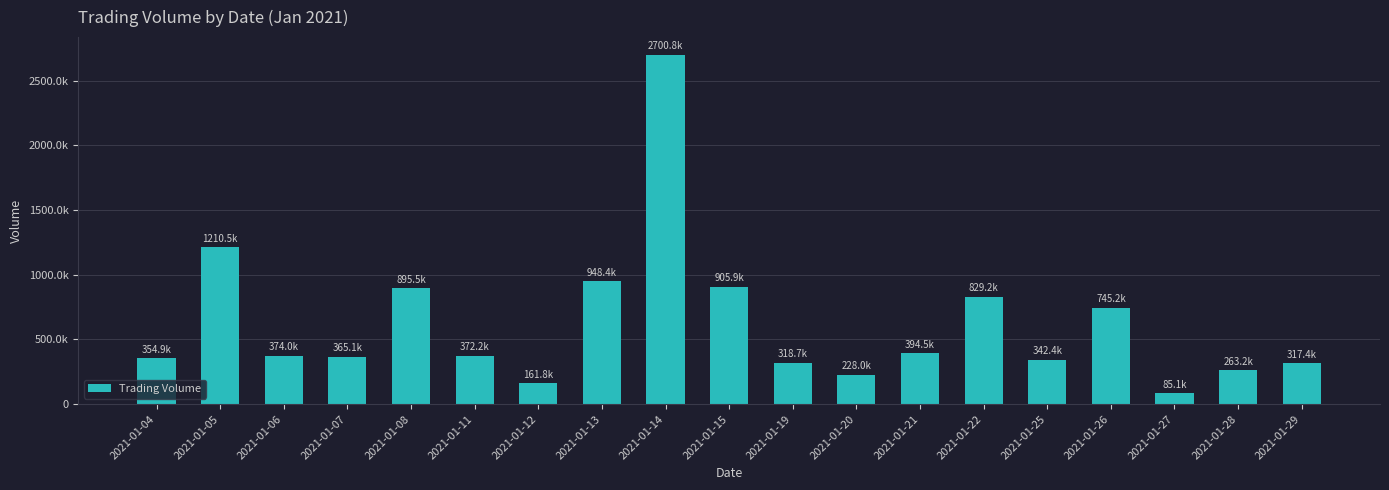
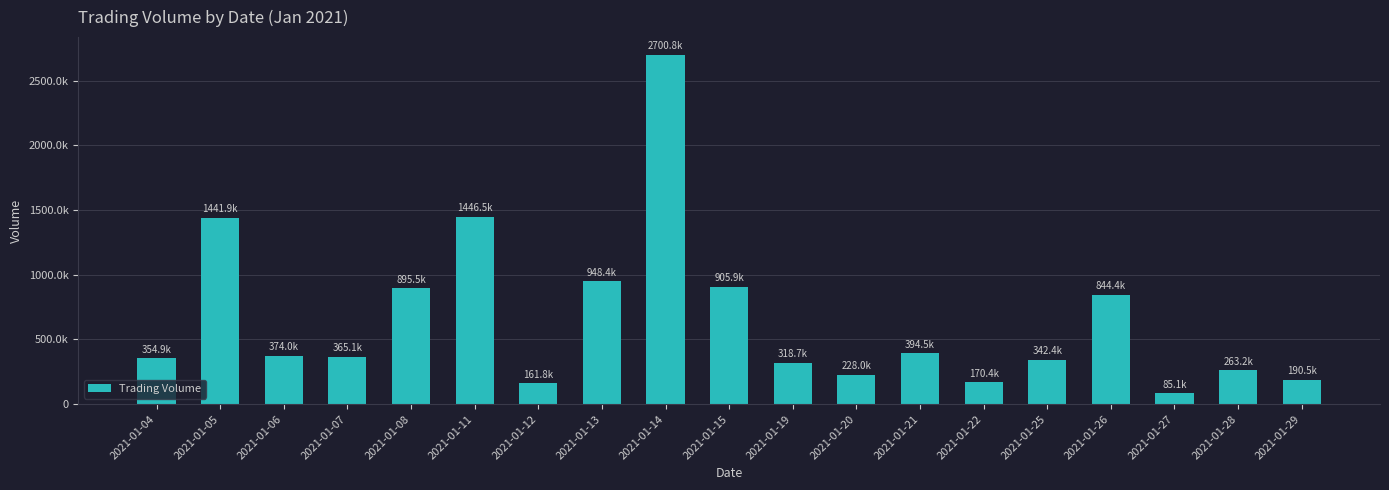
2021-01-05: 1210.5k -> 1441.9k
2021-01-11: 372.2k -> 1446.5k
2021-01-22: 829.2k -> 170.4k
2021-01-26: 745.2k -> 844.4k
2021-01-29: 317.4k -> 190.5k
